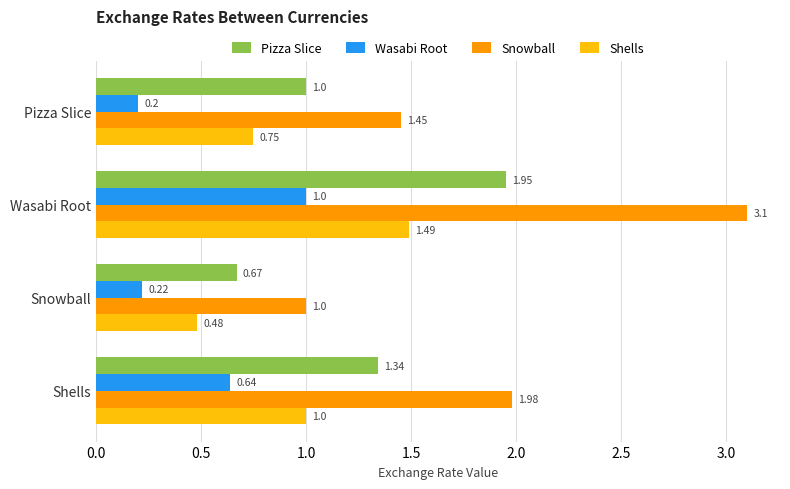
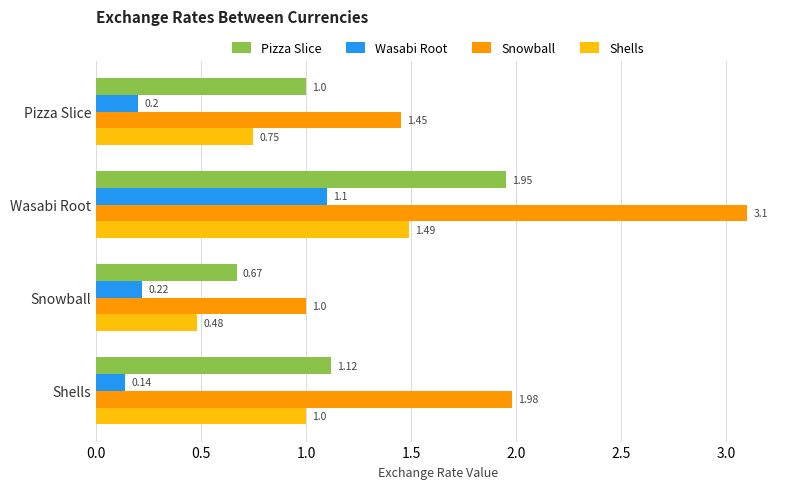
Wasabi Root, Wasabi Root: 1.0 -> 1.1
Pizza Slice, Shells: 1.34 -> 1.12
Wasabi Root, Shells: 0.64 -> 0.14
